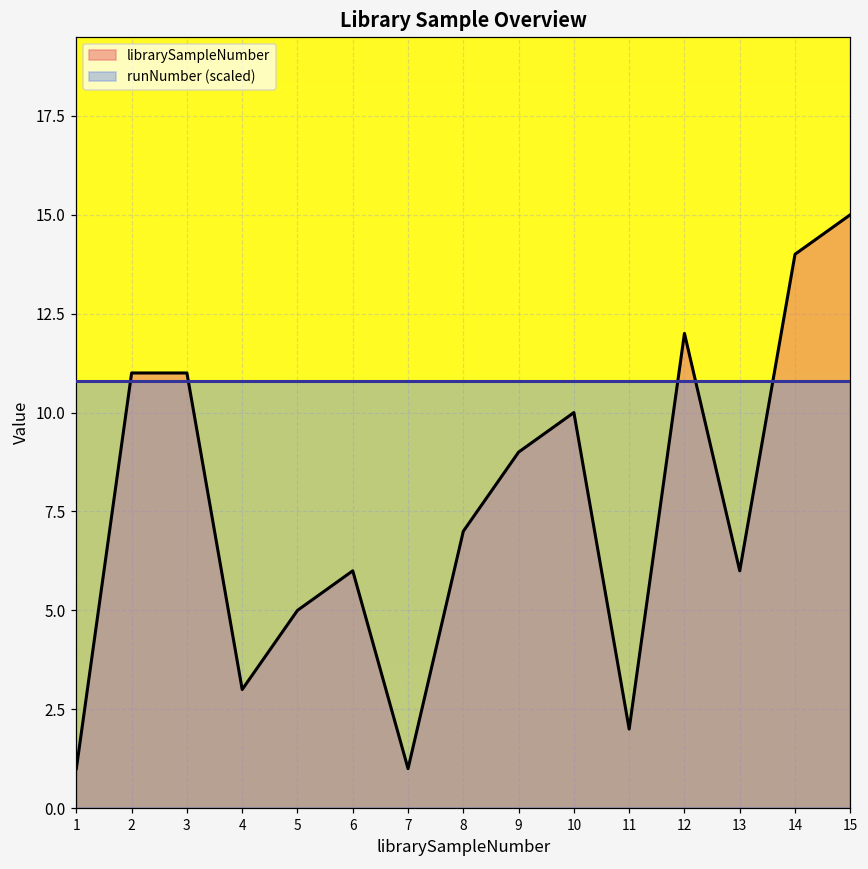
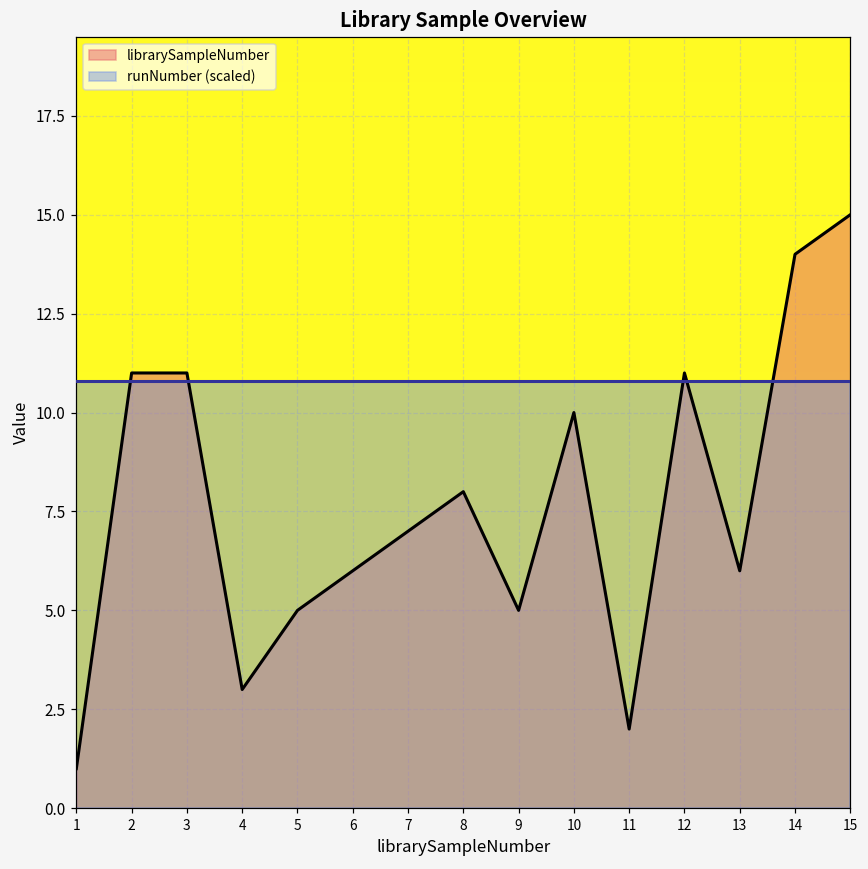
librarySampleNumber, 7: 1 -> 7
librarySampleNumber, 8: 7 -> 8
librarySampleNumber, 9: 9 -> 5
librarySampleNumber, 12: 12 -> 11
